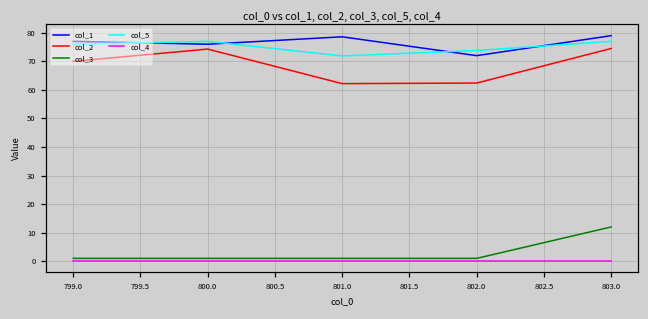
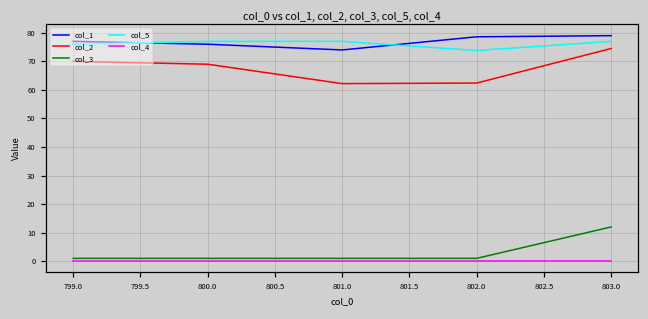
col_2, 800.0: 74 -> 69
col_1, 801.0: 79 -> 74
col_5, 801.0: 72 -> 77
col_1, 802.0: 72 -> 79
